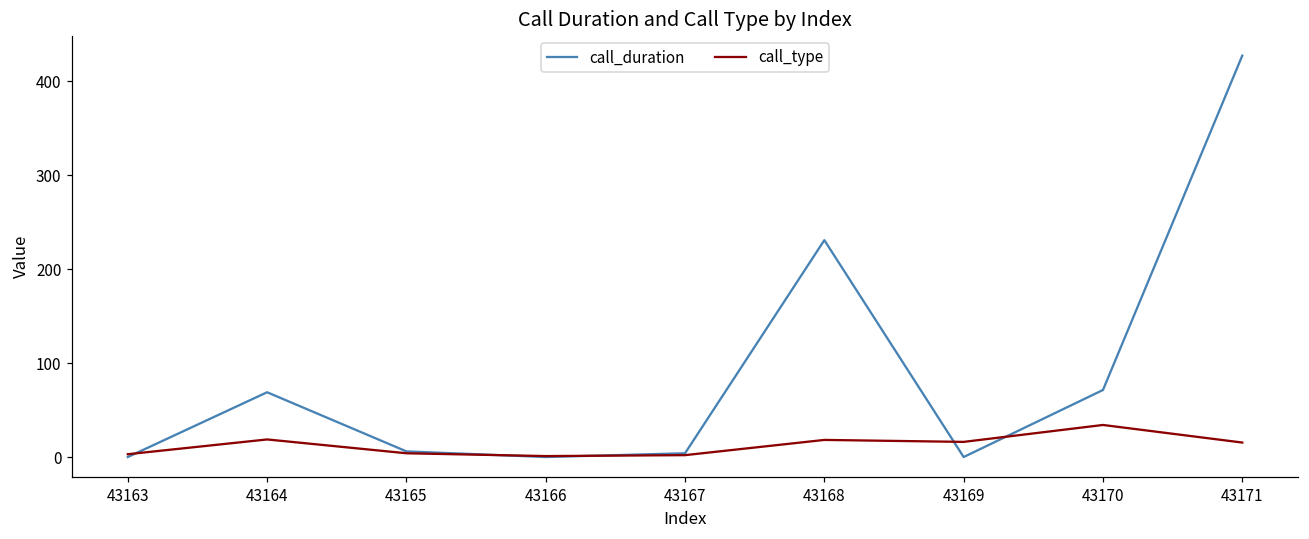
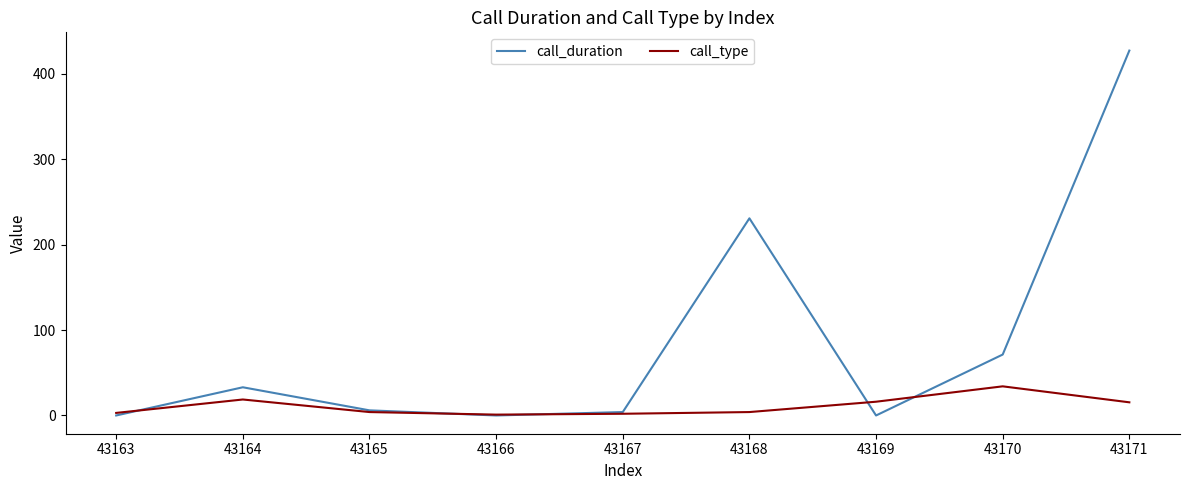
call_duration, 43164: 70 -> 30
call_type, 43168: 20 -> 0
